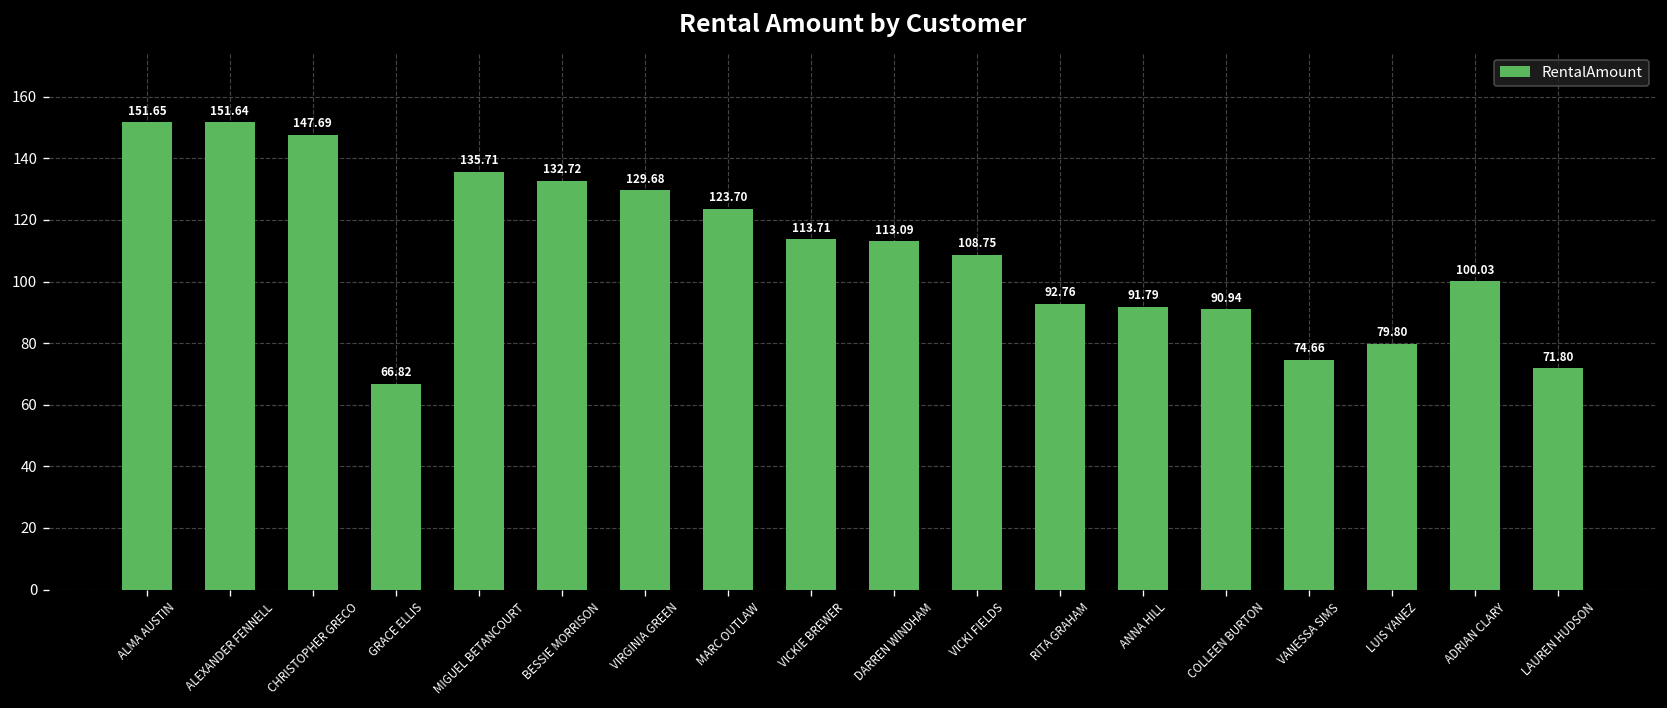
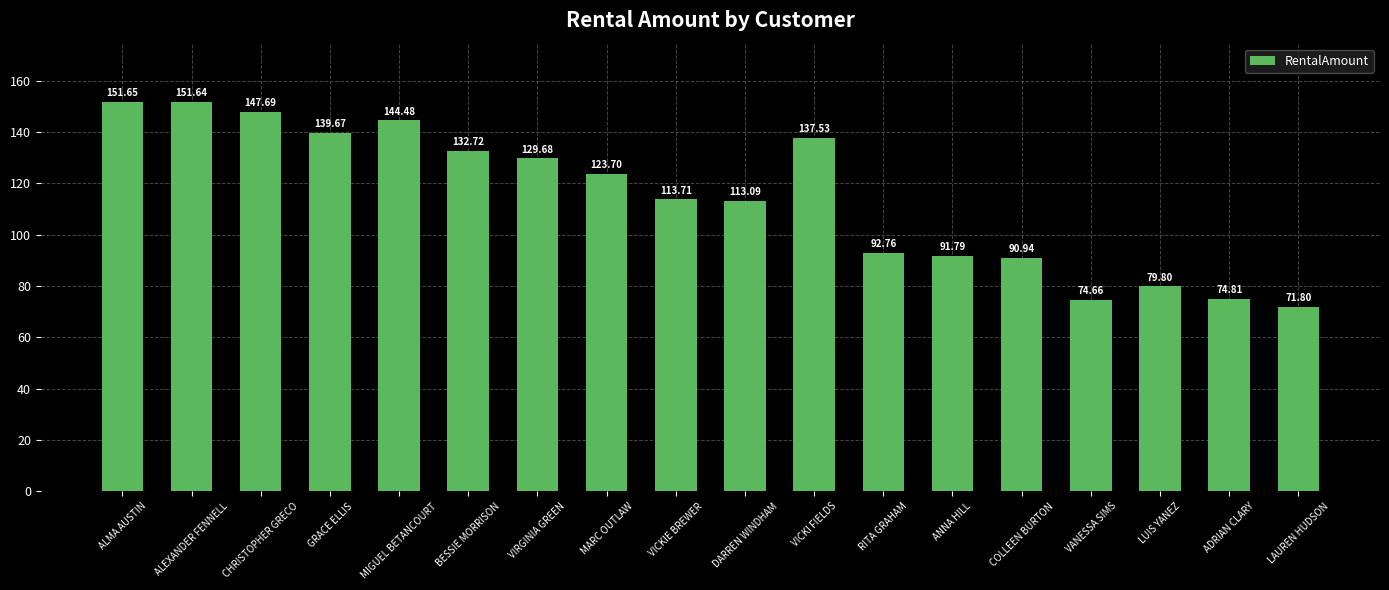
GRACE ELLIS: 66.82 -> 139.67
MIGUEL BETANCOURT: 135.71 -> 144.48
VICKI FIELDS: 108.75 -> 137.53
ADRIAN CLARY: 100.03 -> 74.81
